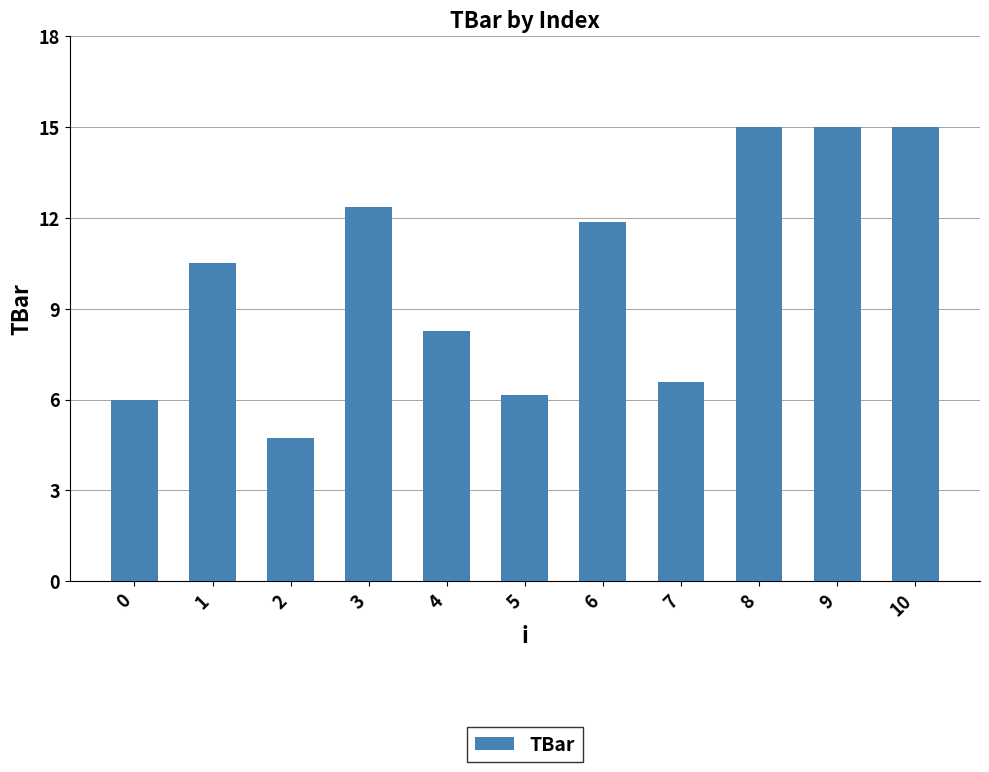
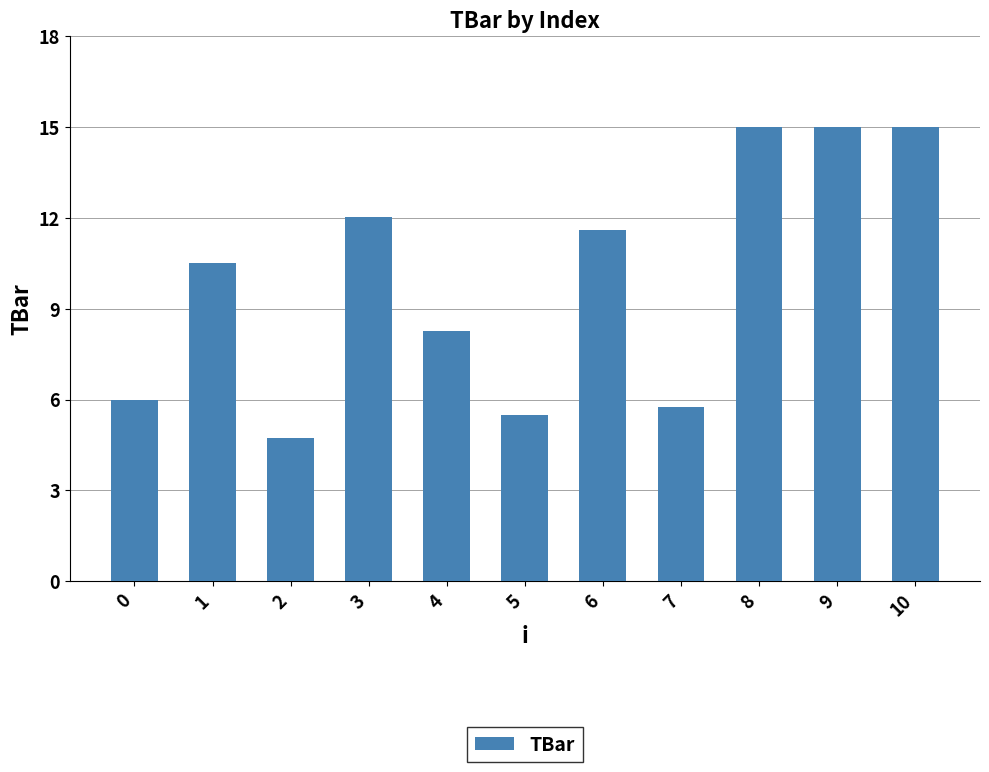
3: 12.3 -> 12.0
5: 6.1 -> 5.5
6: 11.9 -> 11.6
7: 6.6 -> 5.7
